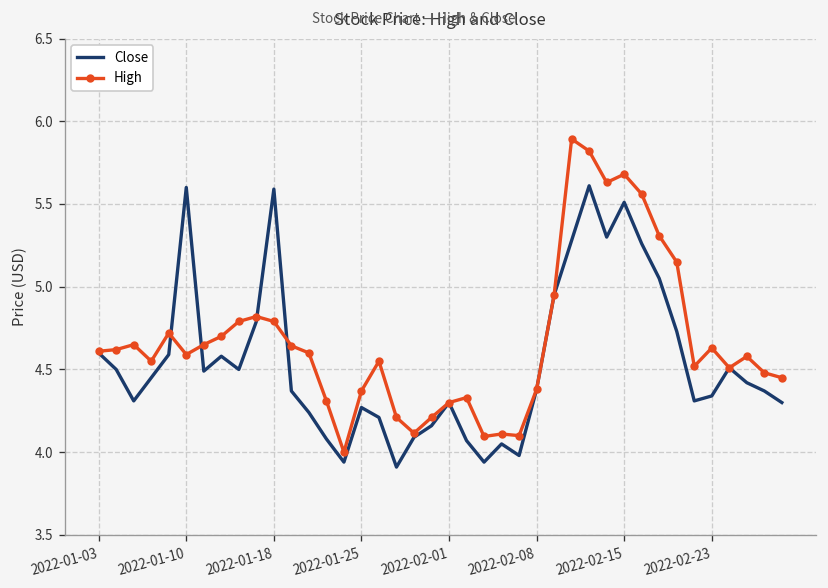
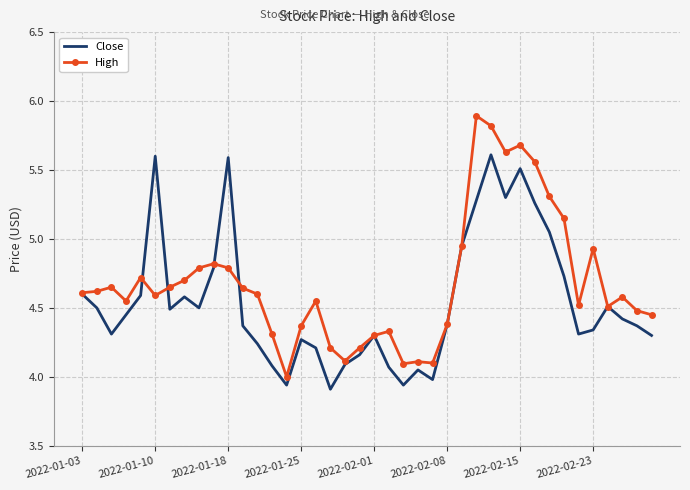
High, 2022-02-23: 4.63 -> 4.93
